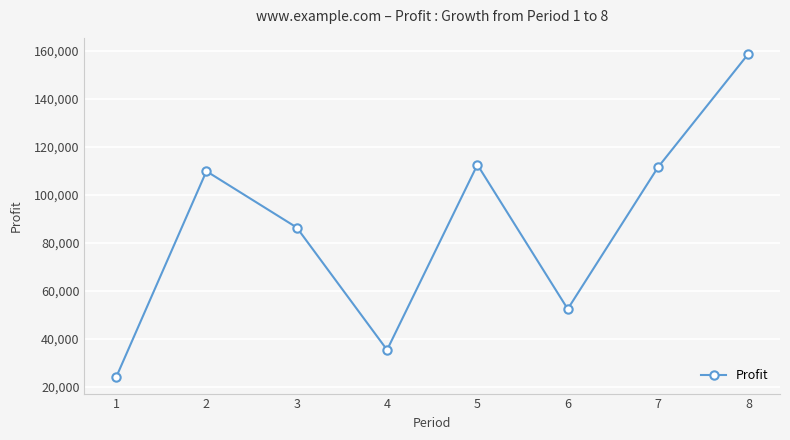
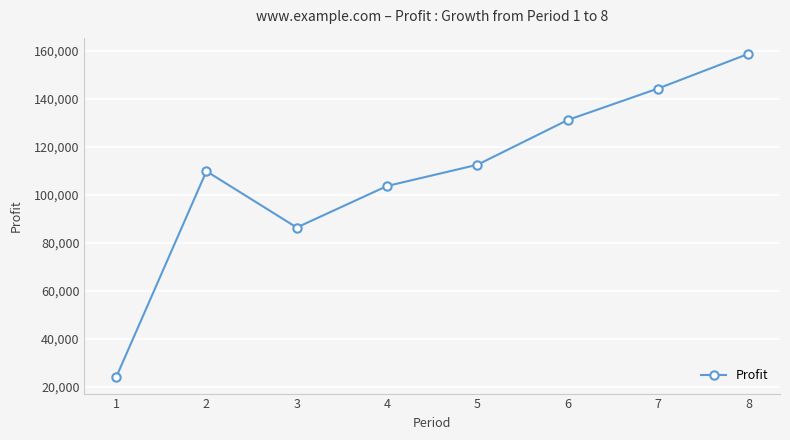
4: 35,000 -> 104,000
6: 52,000 -> 131,000
7: 112,000 -> 144,000
